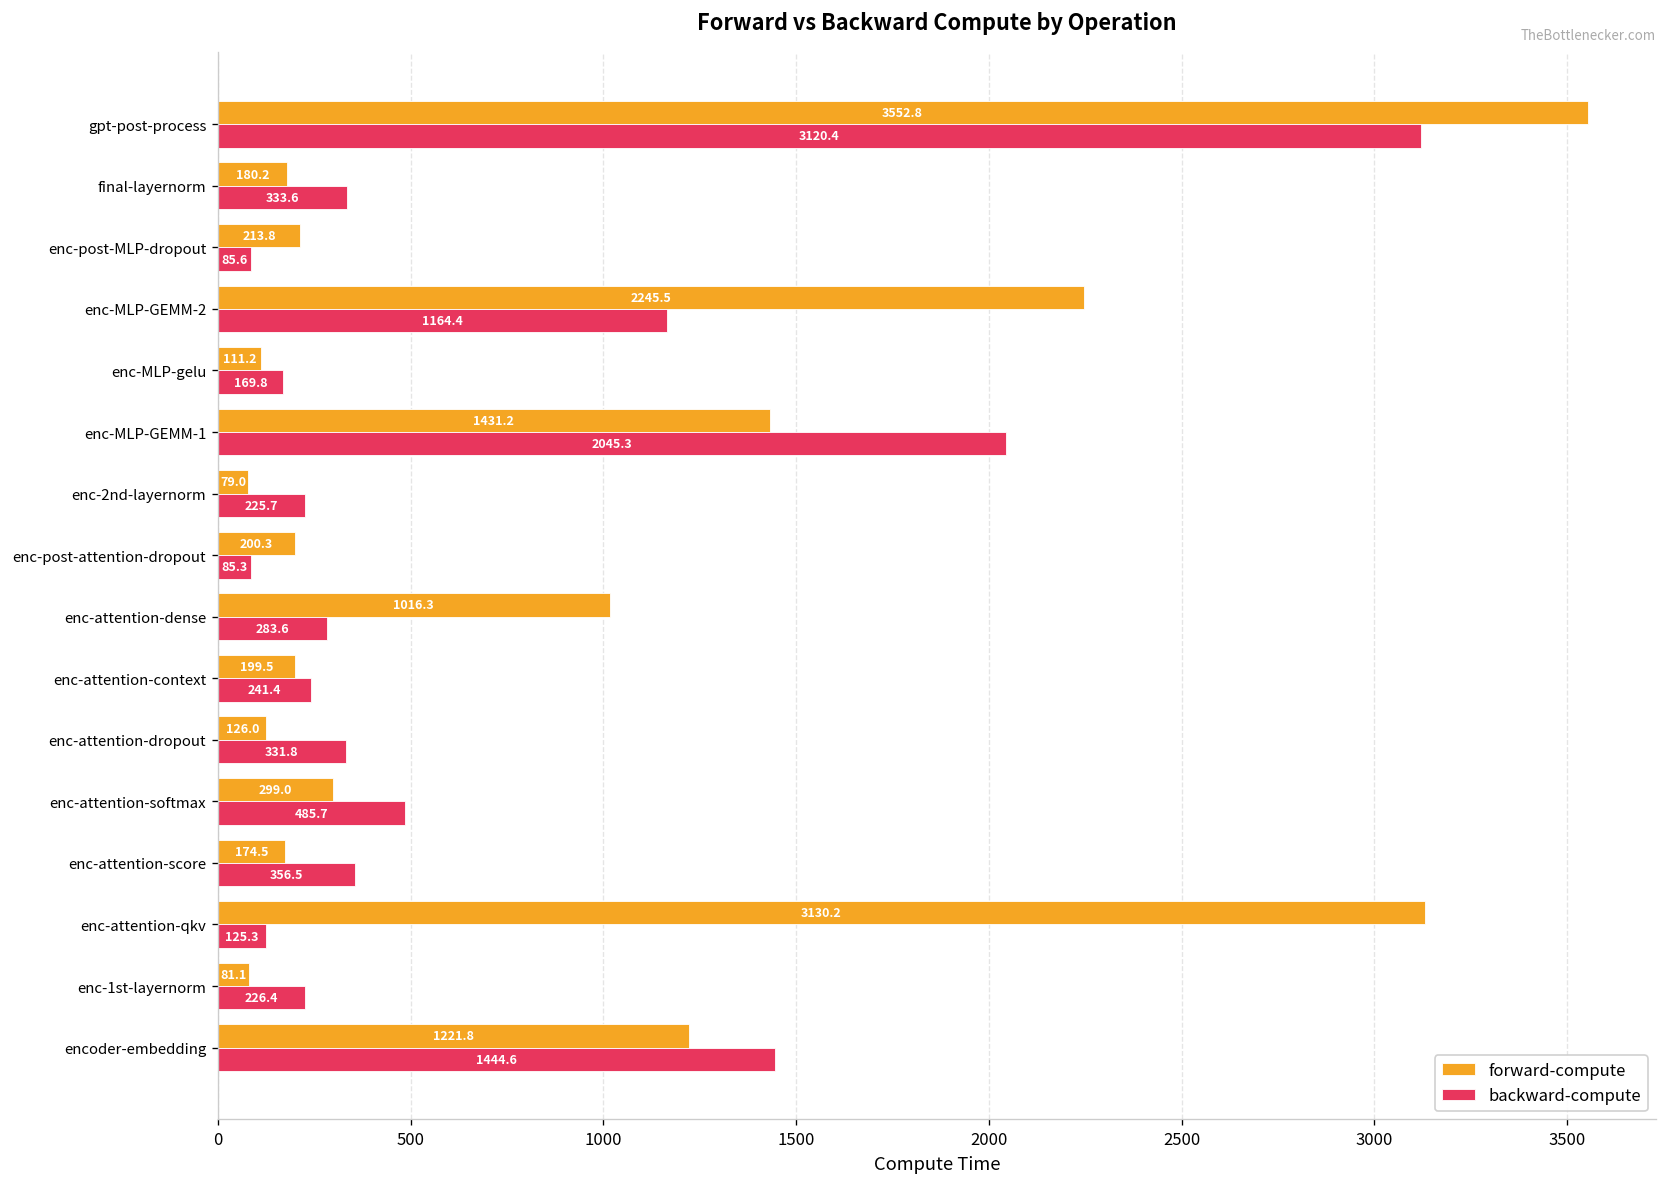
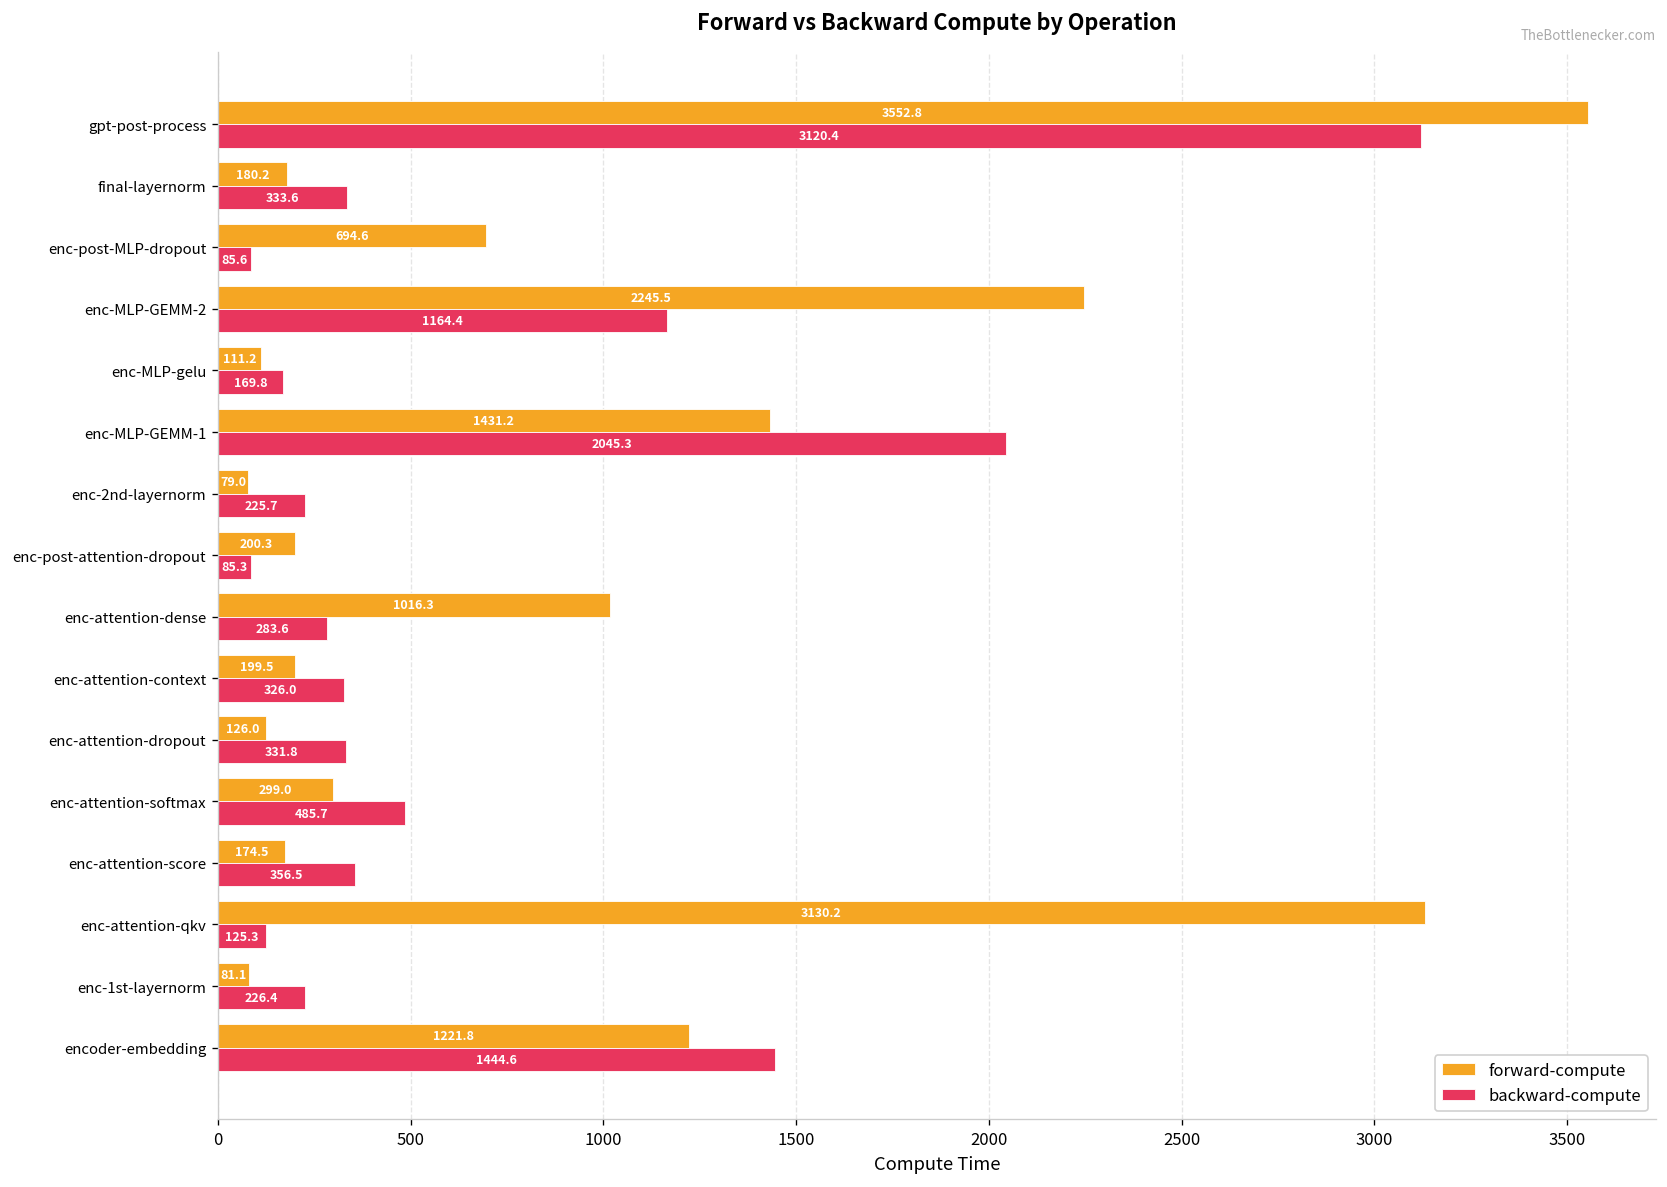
forward-compute, enc-post-MLP-dropout: 213.8 -> 694.6
backward-compute, enc-attention-context: 241.4 -> 326.0
